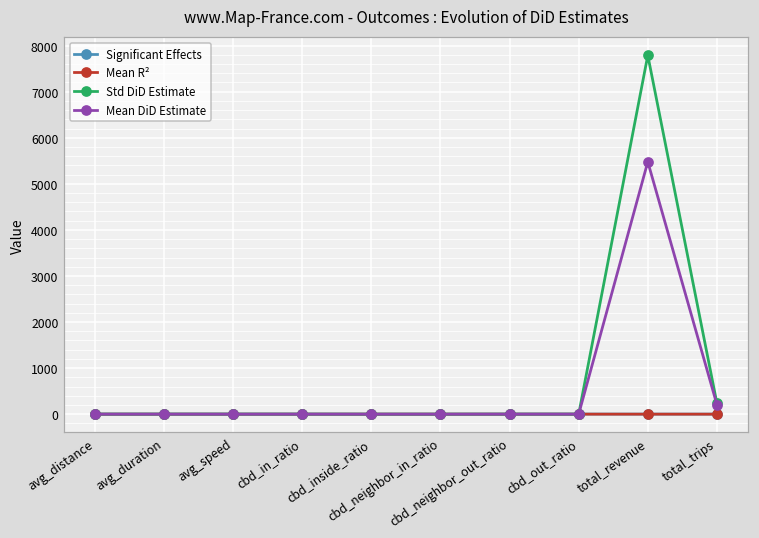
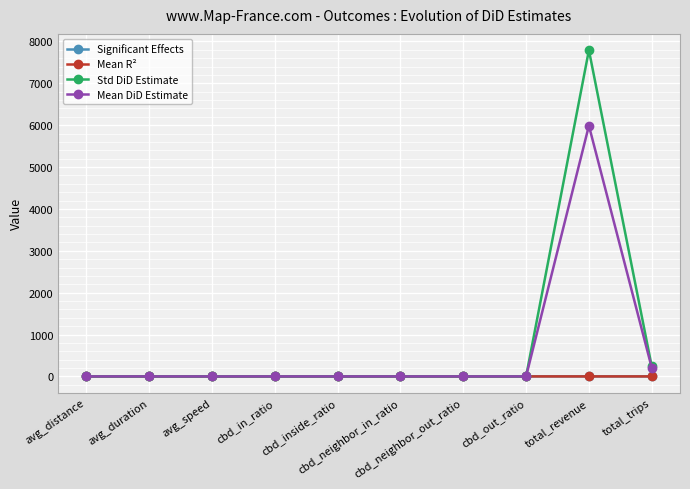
Mean DiD Estimate, total_revenue: 5500 -> 6000
